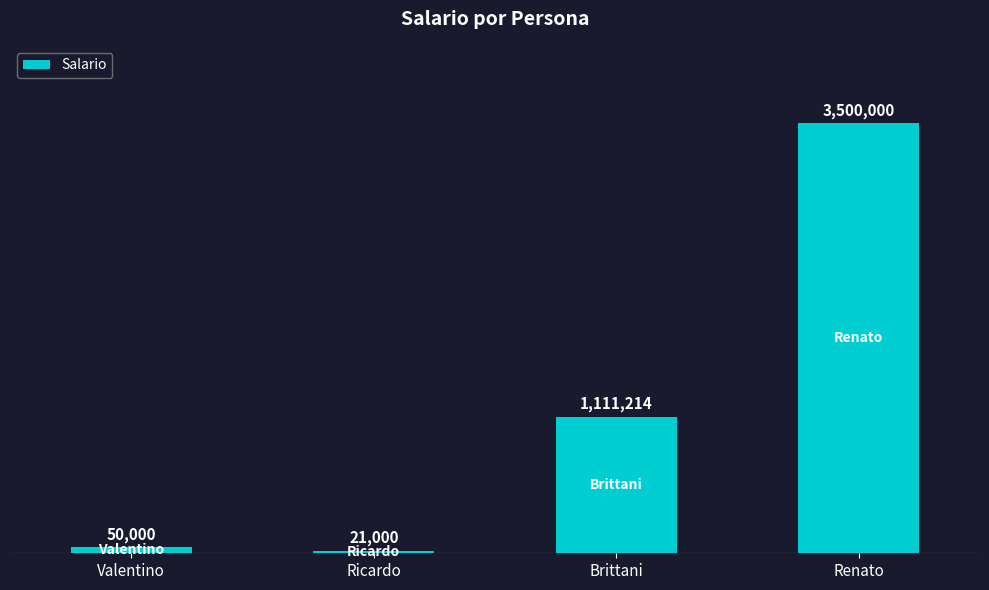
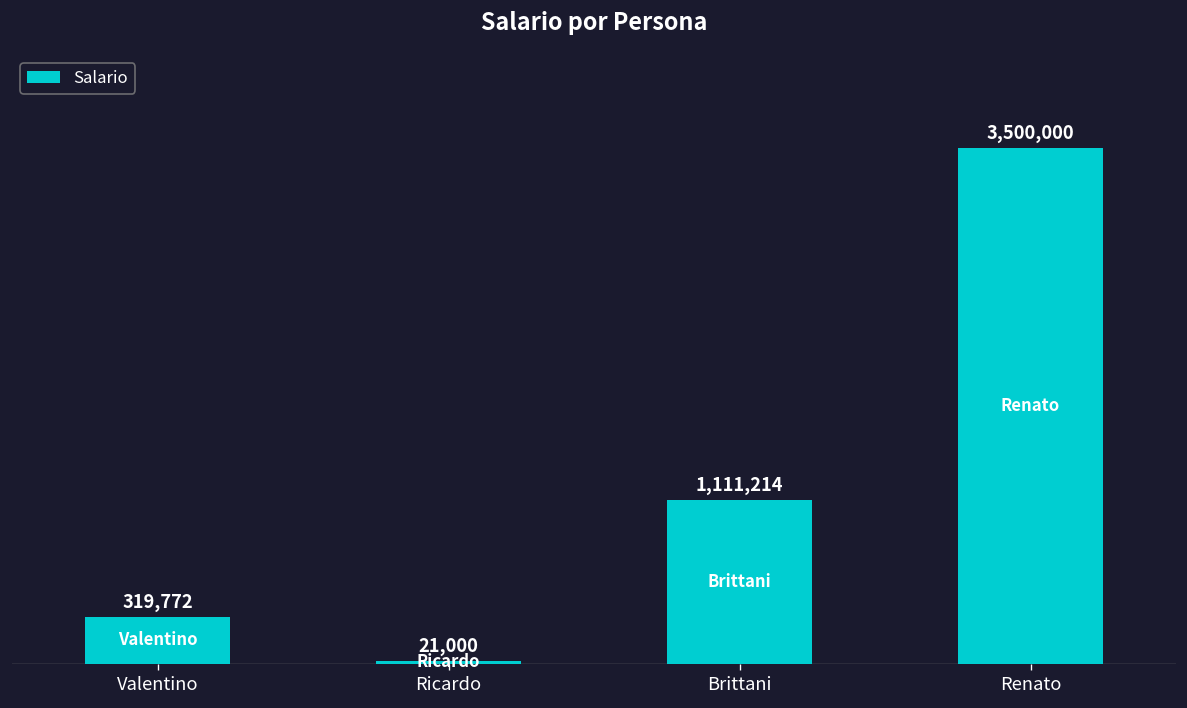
Valentino: 50,000 -> 319,772
